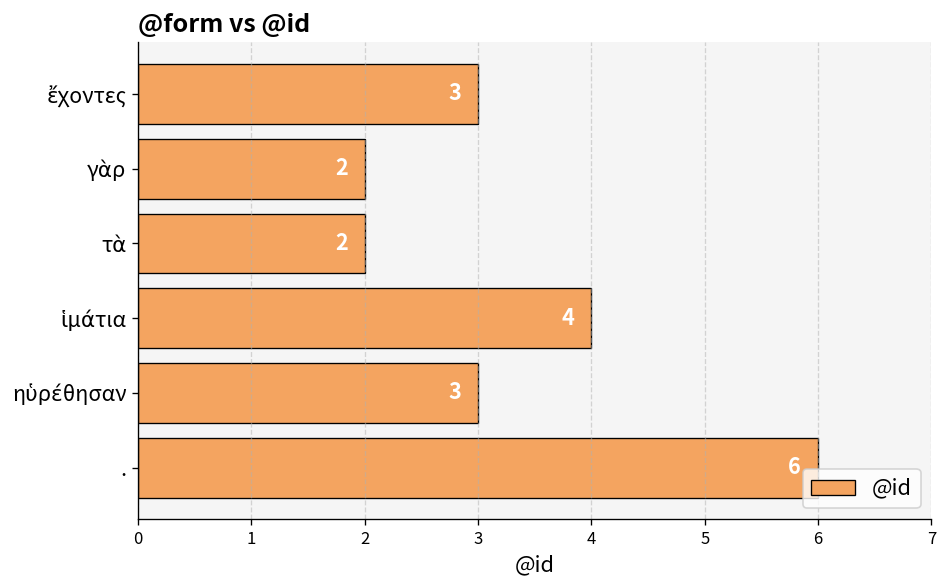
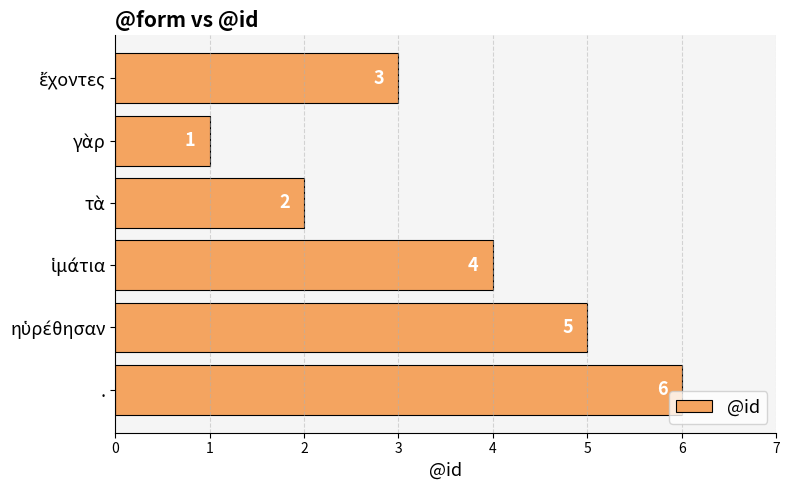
γὰρ: 2 -> 1
ηὑρέθησαν: 3 -> 5
